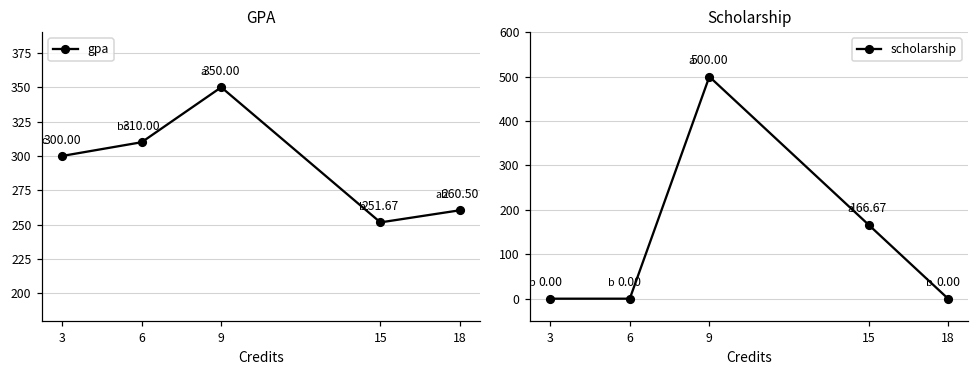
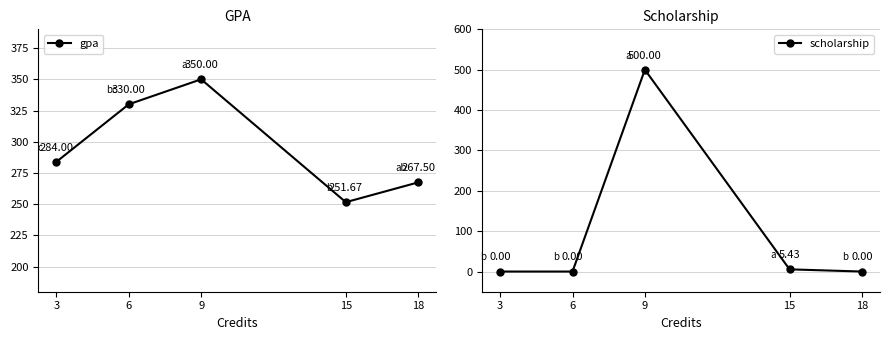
GPA, 3: 300.00 -> 284.00
GPA, 6: 310.00 -> 330.00
GPA, 18: 260.50 -> 267.50
Scholarship, 15: 166.67 -> 5.43
